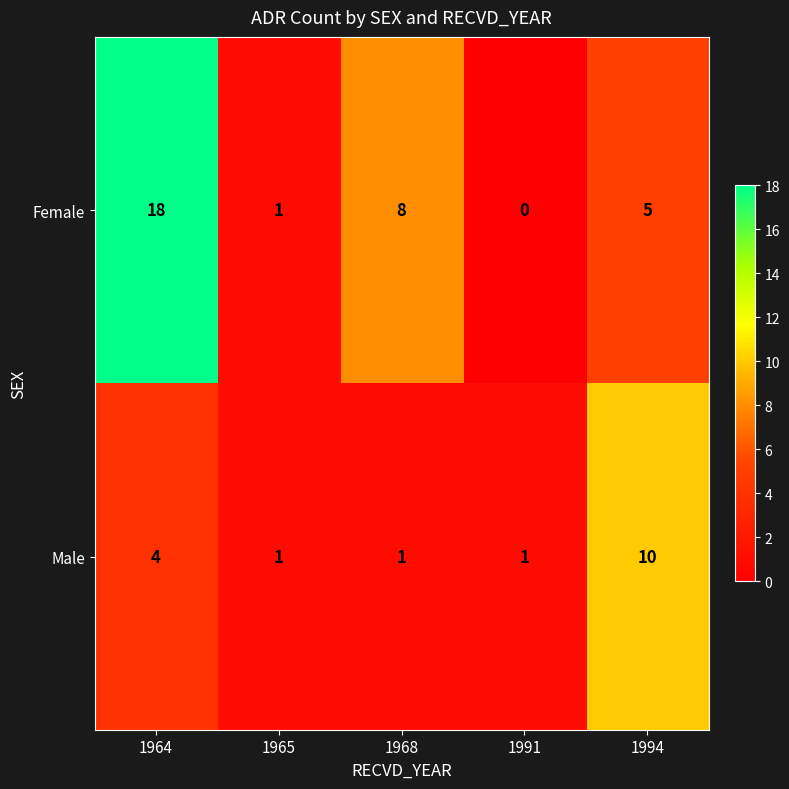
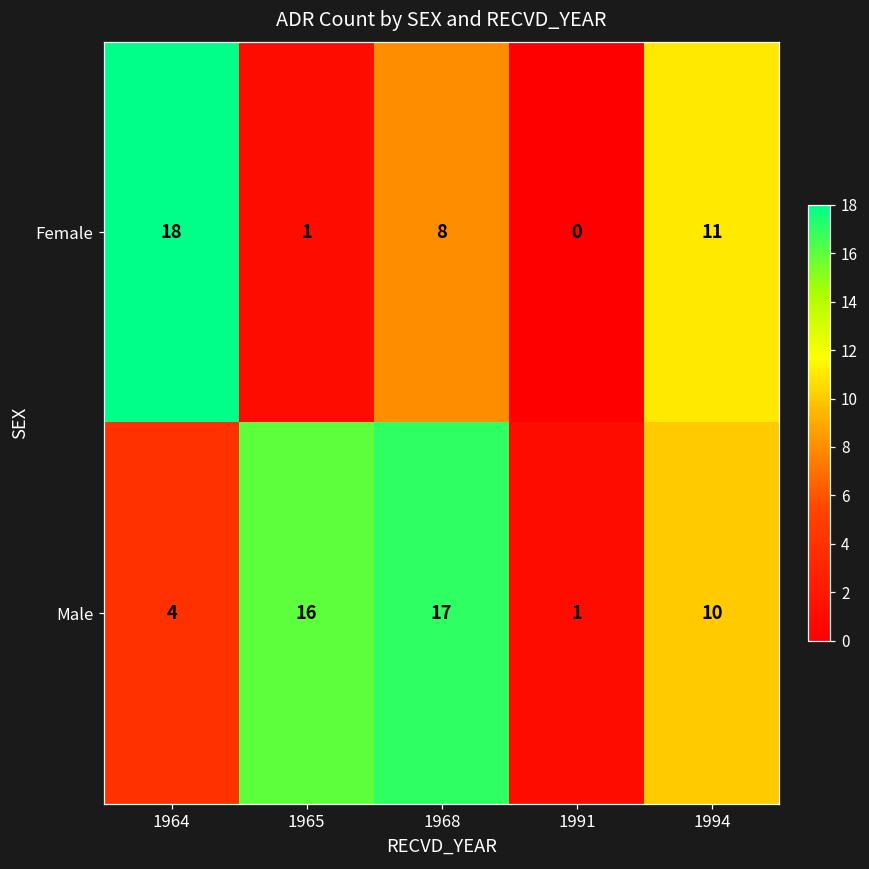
Female, 1994: 5 -> 11
Male, 1965: 1 -> 16
Male, 1968: 1 -> 17
